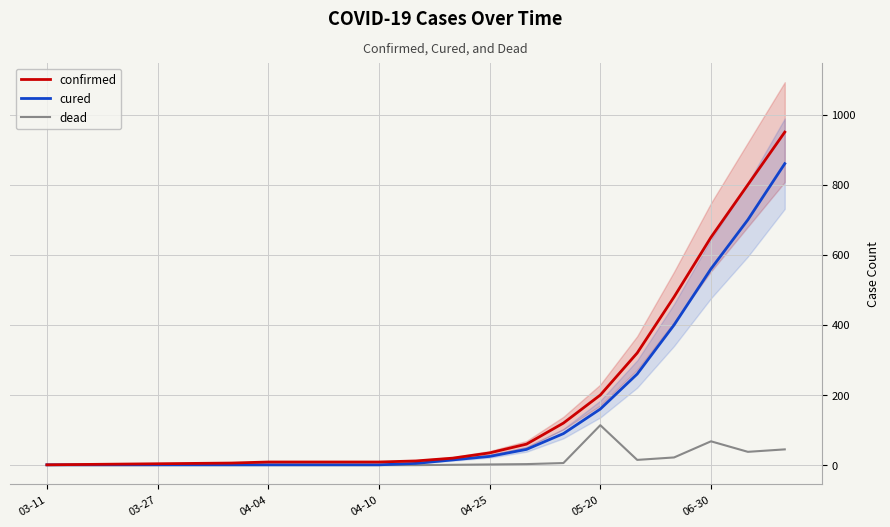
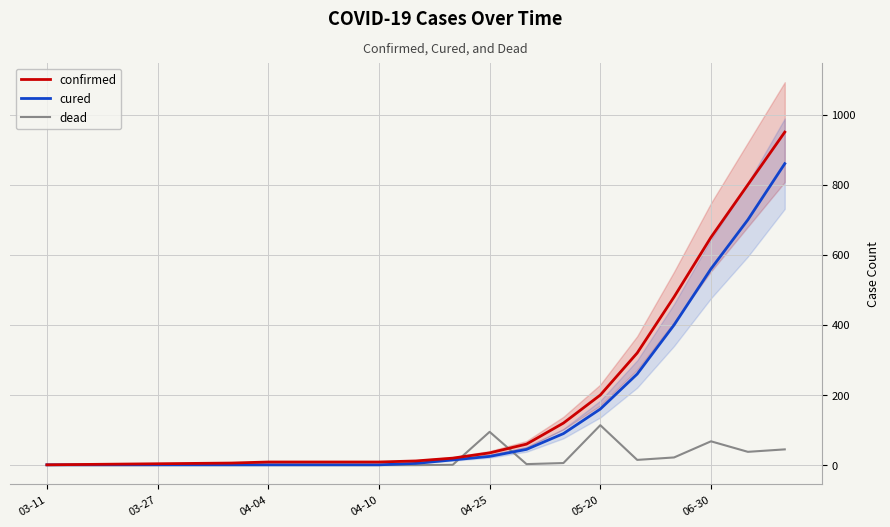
dead, 04-25: 0 -> 100
